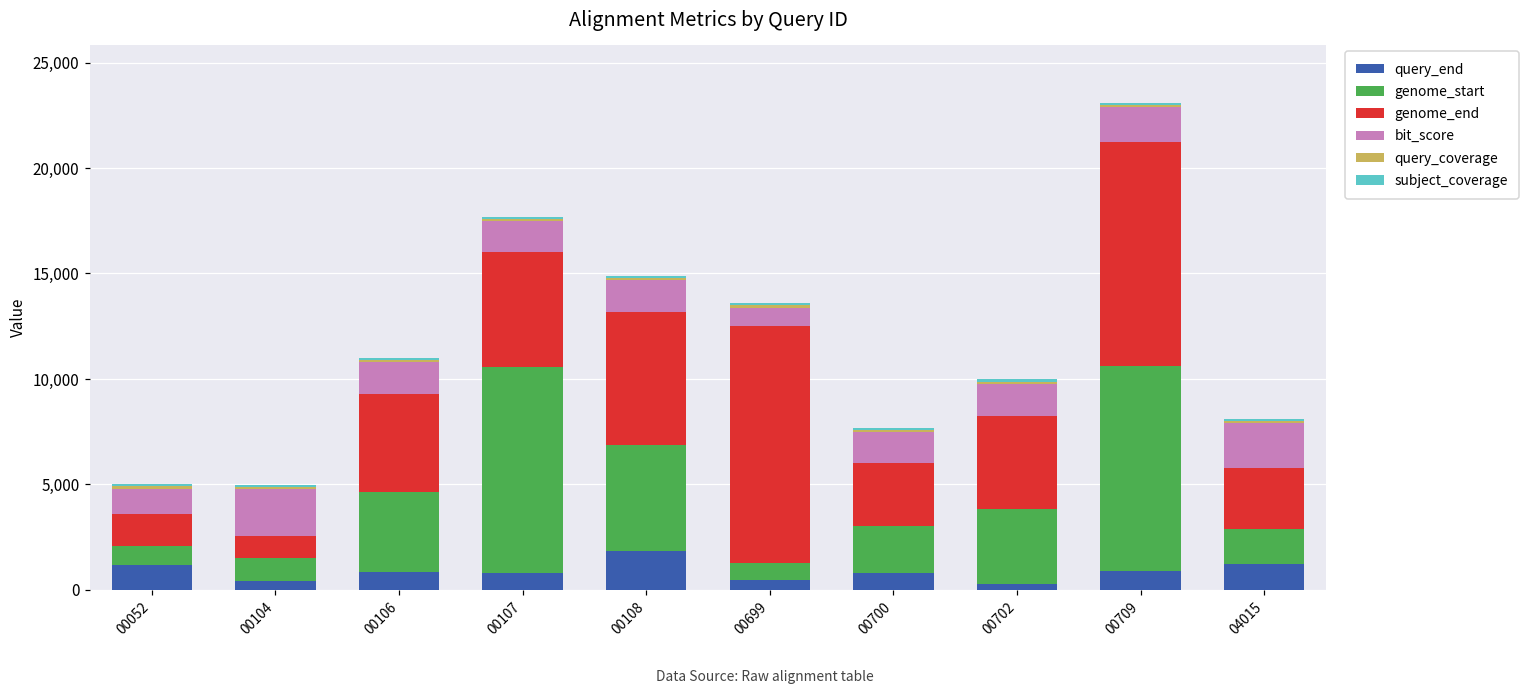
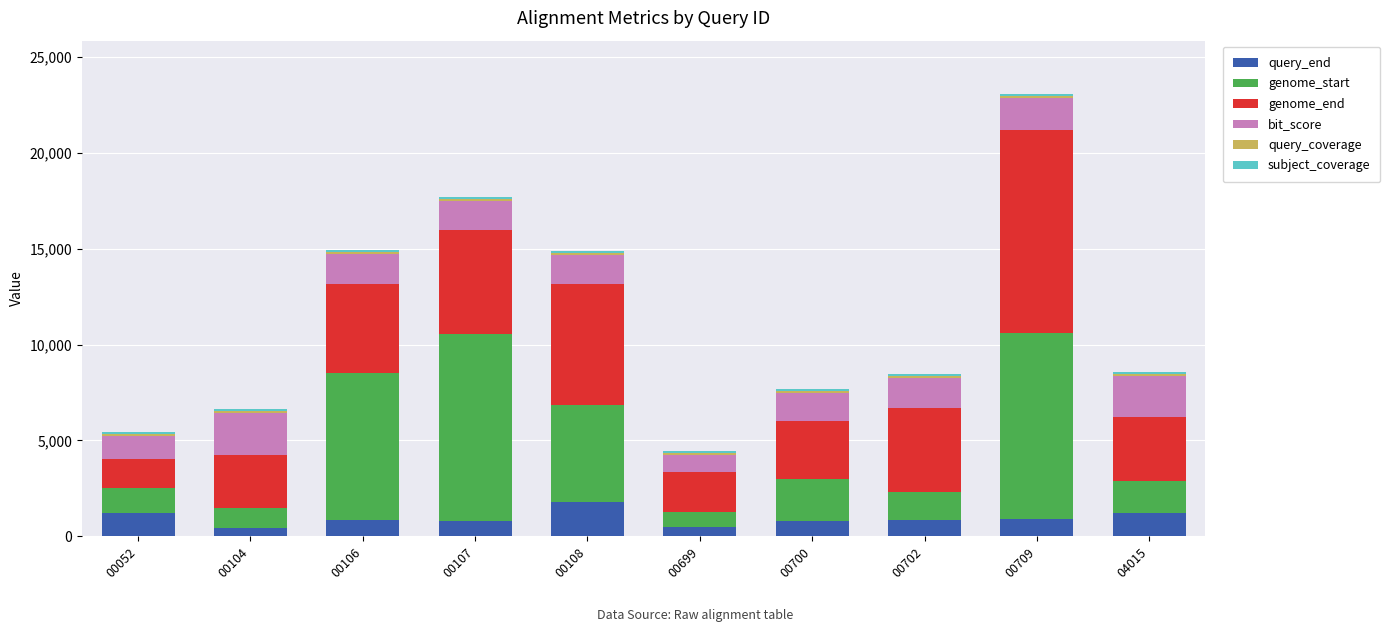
genome_start, 00052: 900 -> 1,300
genome_end, 00104: 1,100 -> 2,700
genome_start, 00106: 3,800 -> 7,700
genome_end, 00699: 11,200 -> 2,100
query_end, 00702: 300 -> 800
genome_start, 00702: 3,600 -> 1,500
genome_end, 04015: 2,900 -> 3,400
